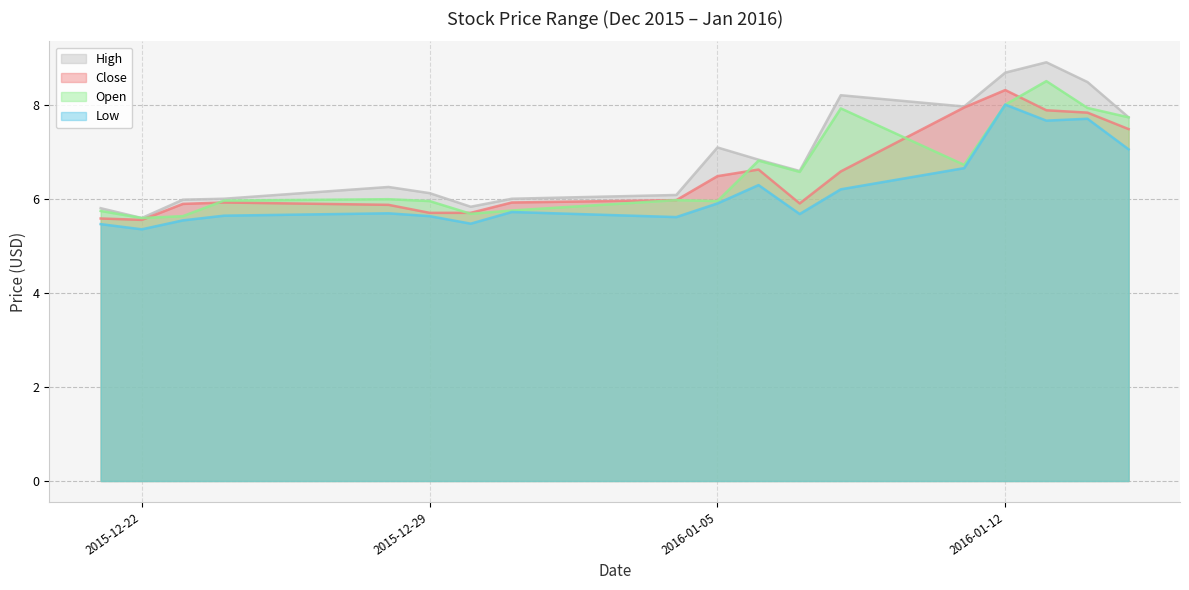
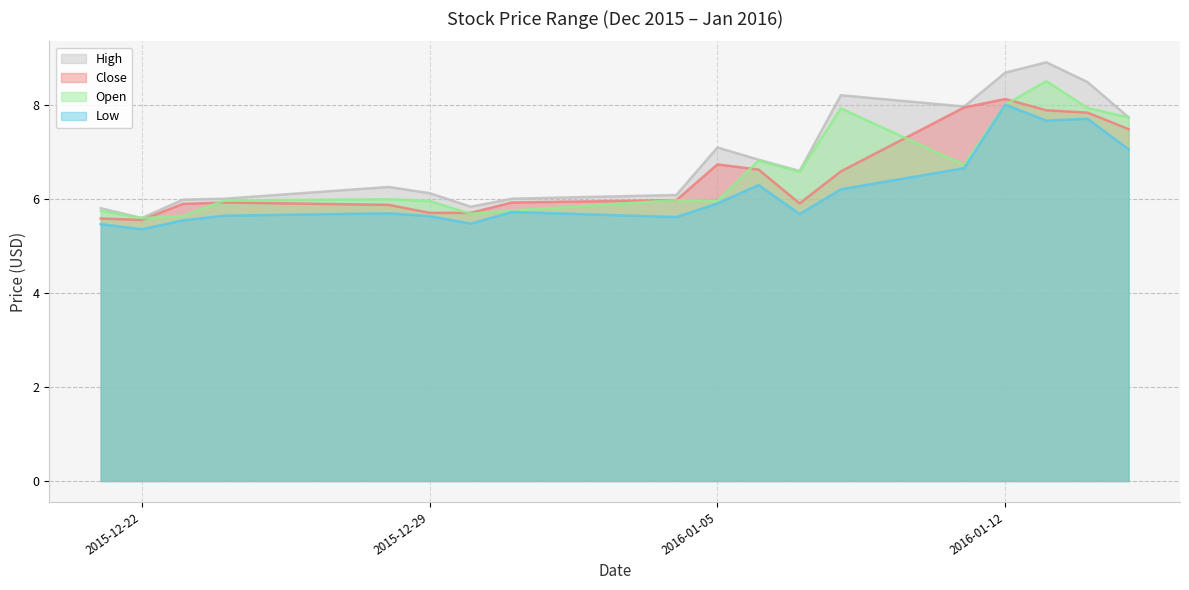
Close, 2016-01-05: 6.5 -> 6.7
Close, 2016-01-12: 8.3 -> 8.1
